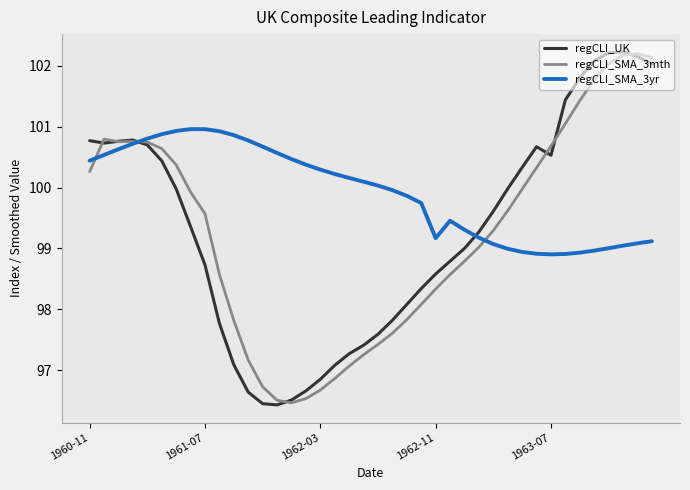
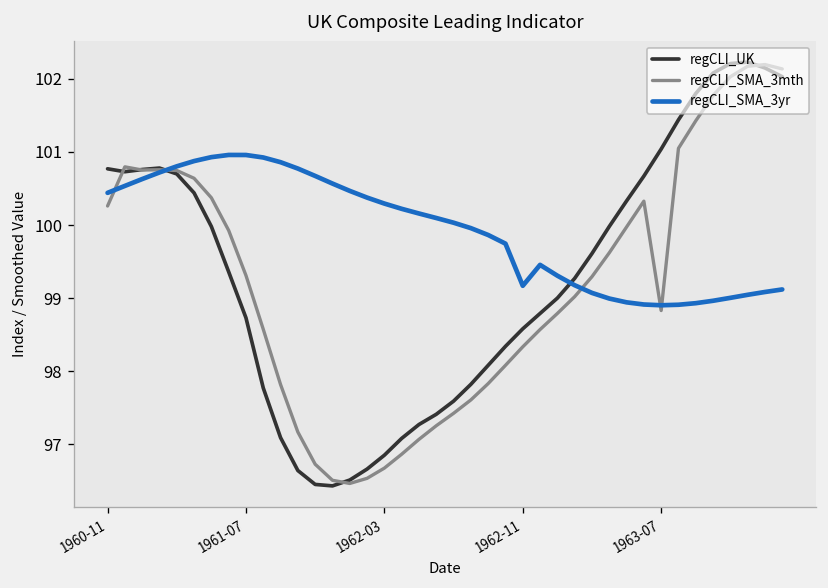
regCLI_SMA_3mth, 1961-07: 99.6 -> 99.3
regCLI_UK, 1963-07: 100.5 -> 101.0
regCLI_SMA_3mth, 1963-07: 100.7 -> 98.8
